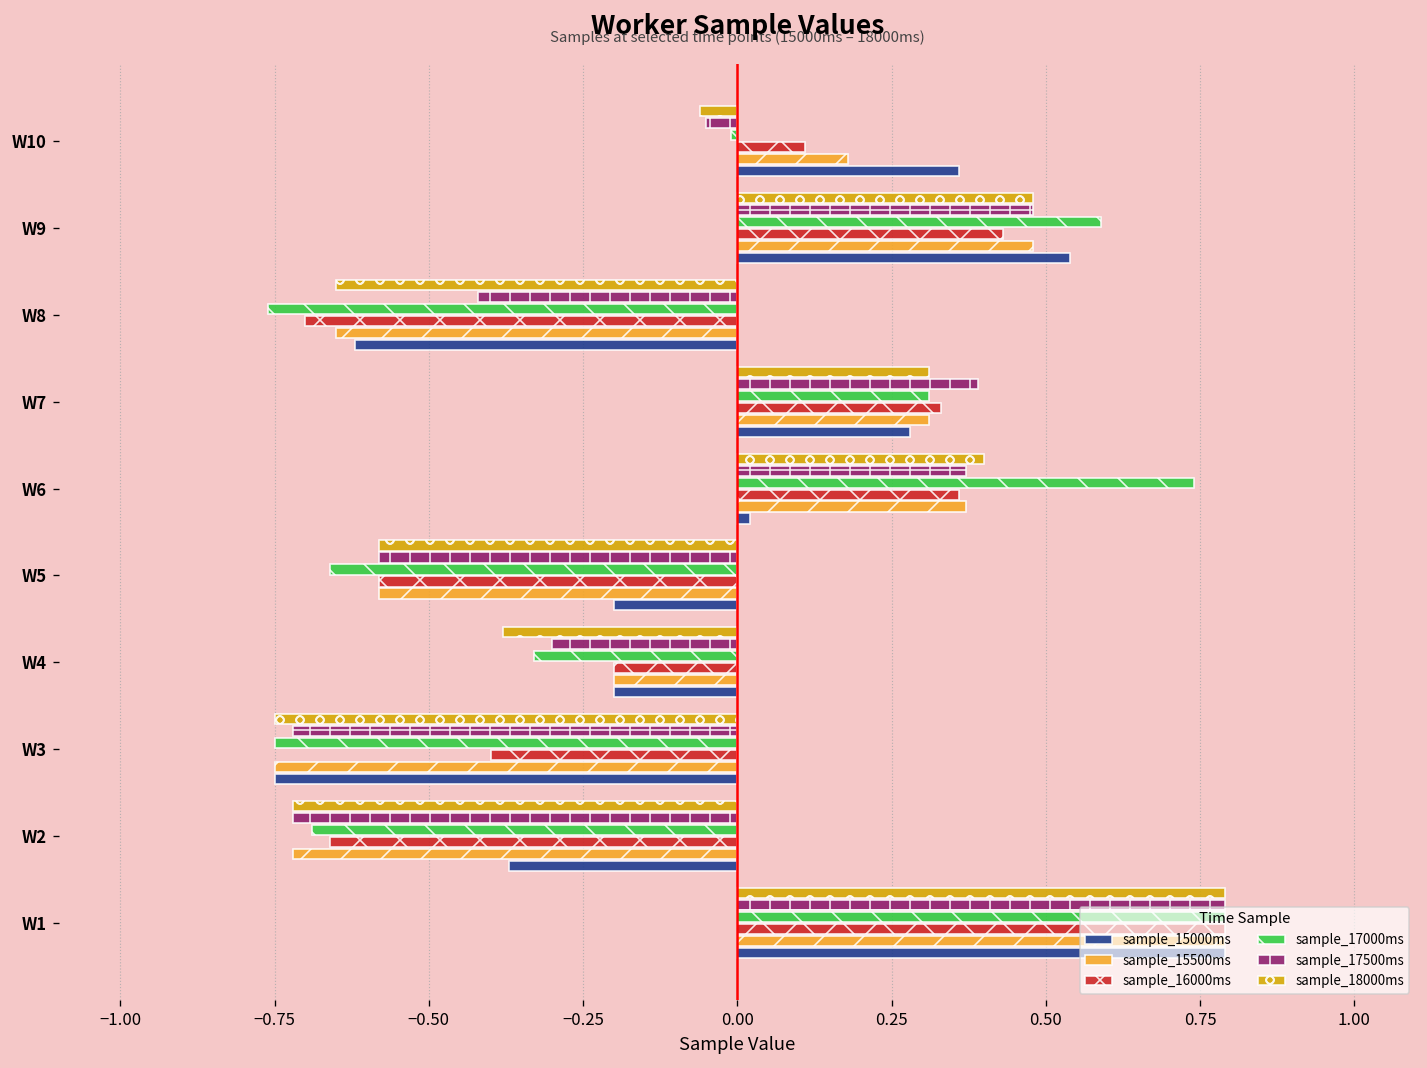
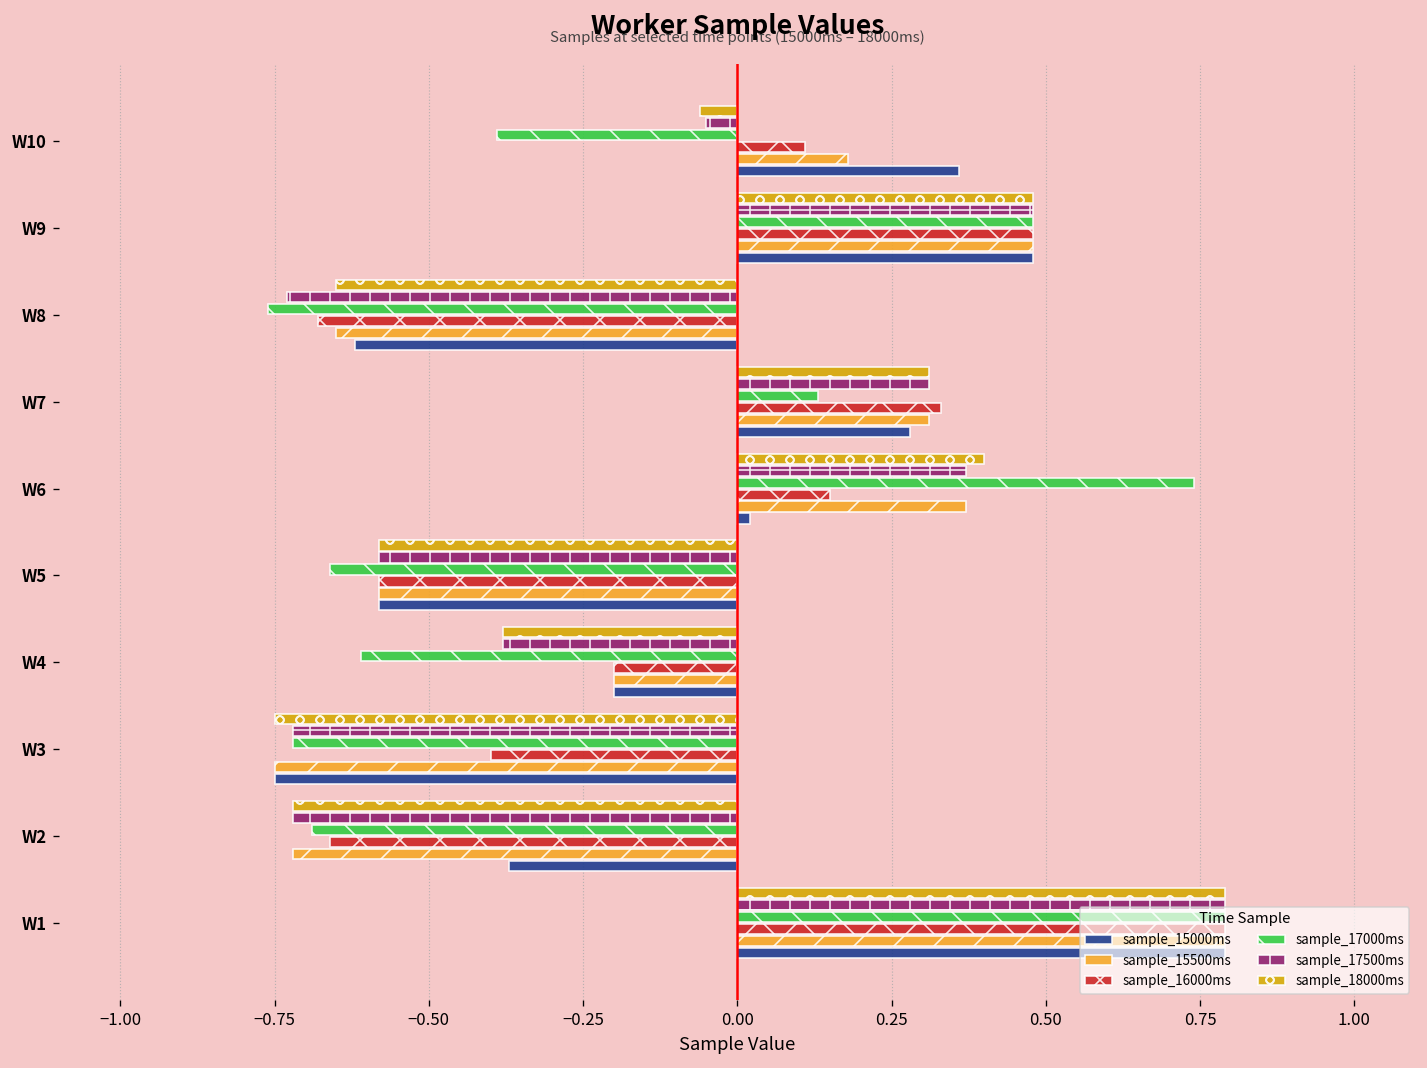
sample_17000ms, W10: -0.01 -> -0.39
sample_17000ms, W9: 0.59 -> 0.48
sample_16000ms, W9: 0.43 -> 0.48
sample_15000ms, W9: 0.54 -> 0.48
sample_17500ms, W8: -0.42 -> -0.73
sample_16000ms, W8: -0.70 -> -0.68
sample_17500ms, W7: 0.39 -> 0.31
sample_17000ms, W7: 0.31 -> 0.13
sample_16000ms, W6: 0.36 -> 0.15
sample_15000ms, W5: -0.20 -> -0.58
sample_17500ms, W4: -0.30 -> -0.38
sample_17000ms, W4: -0.33 -> -0.61
sample_17000ms, W3: -0.75 -> -0.72
